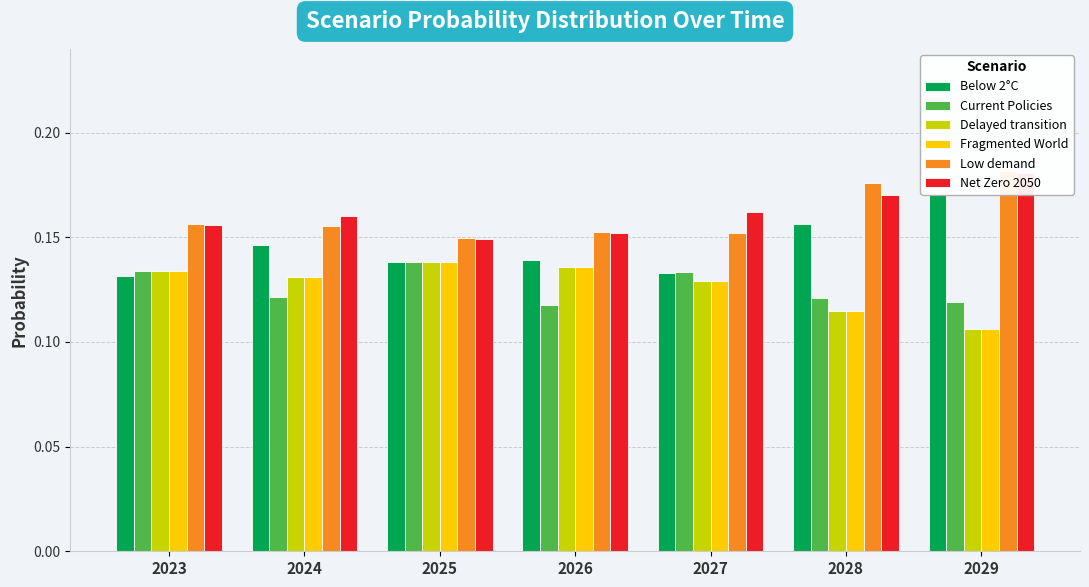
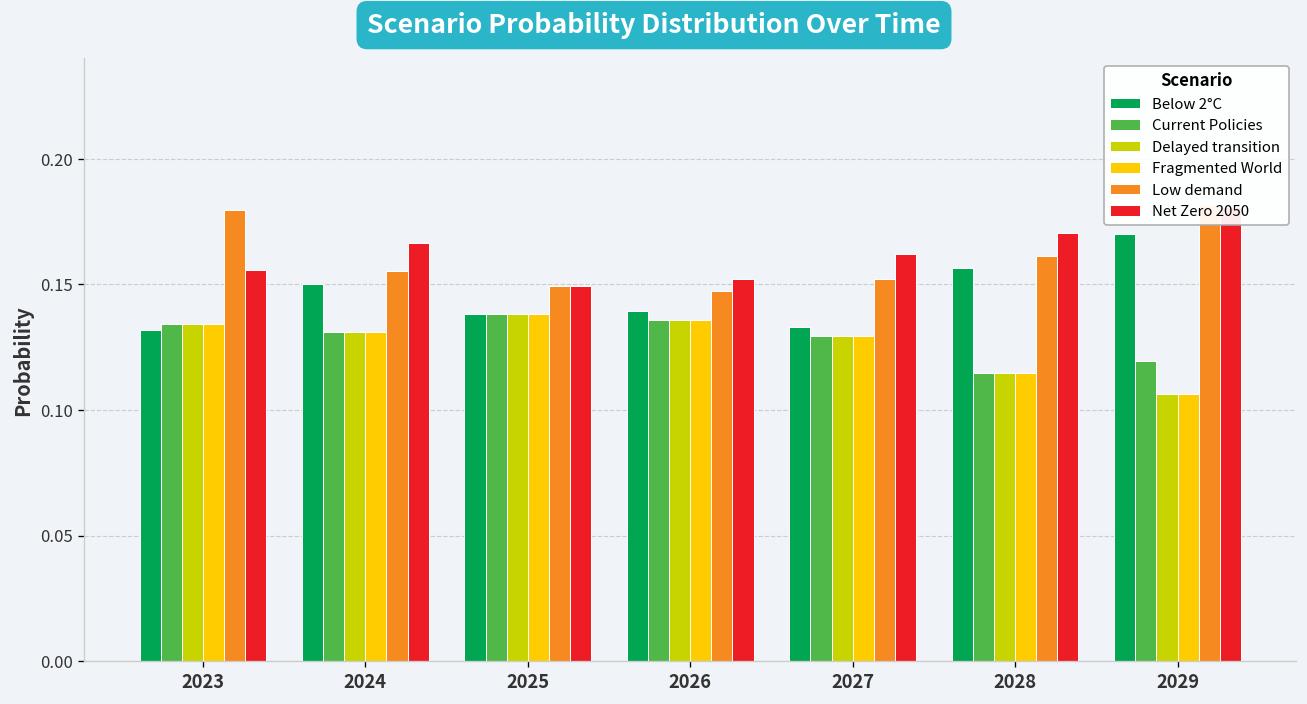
Low demand, 2023: 0.156 -> 0.180
Below 2°C, 2024: 0.146 -> 0.150
Current Policies, 2024: 0.121 -> 0.131
Net Zero 2050, 2024: 0.160 -> 0.167
Current Policies, 2026: 0.117 -> 0.136
Low demand, 2026: 0.152 -> 0.147
Current Policies, 2027: 0.133 -> 0.129
Current Policies, 2028: 0.121 -> 0.115
Low demand, 2028: 0.176 -> 0.161
